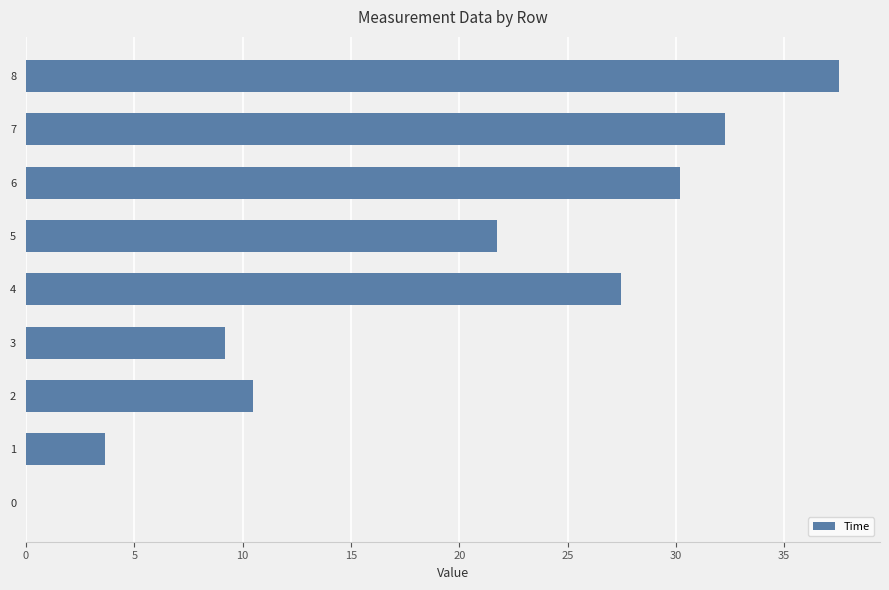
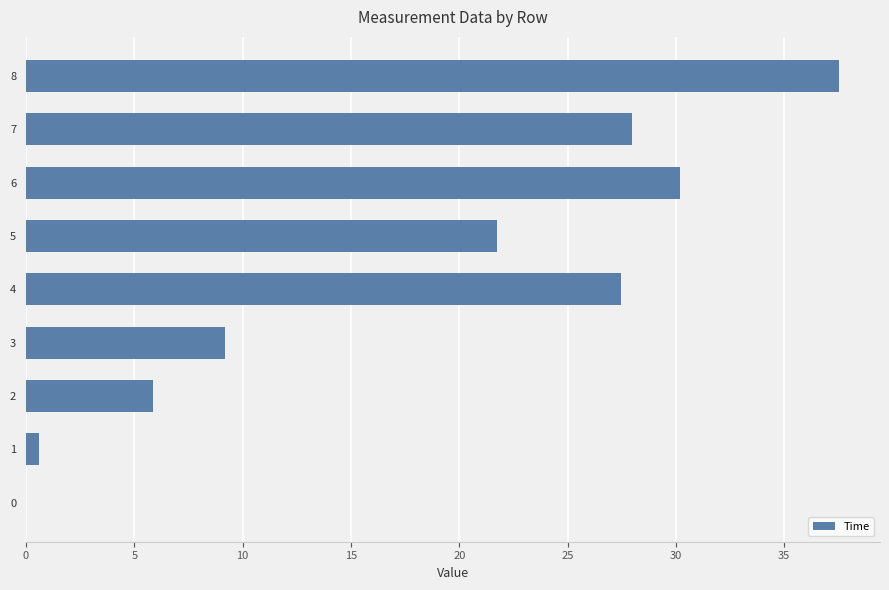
7: 32.3 -> 28.0
2: 10.5 -> 5.9
1: 3.7 -> 0.6
